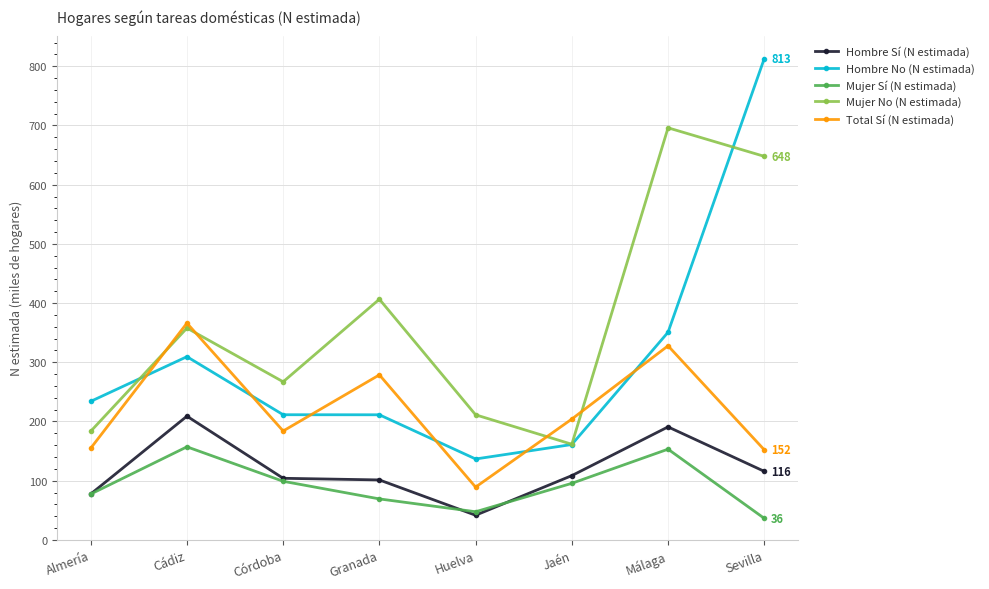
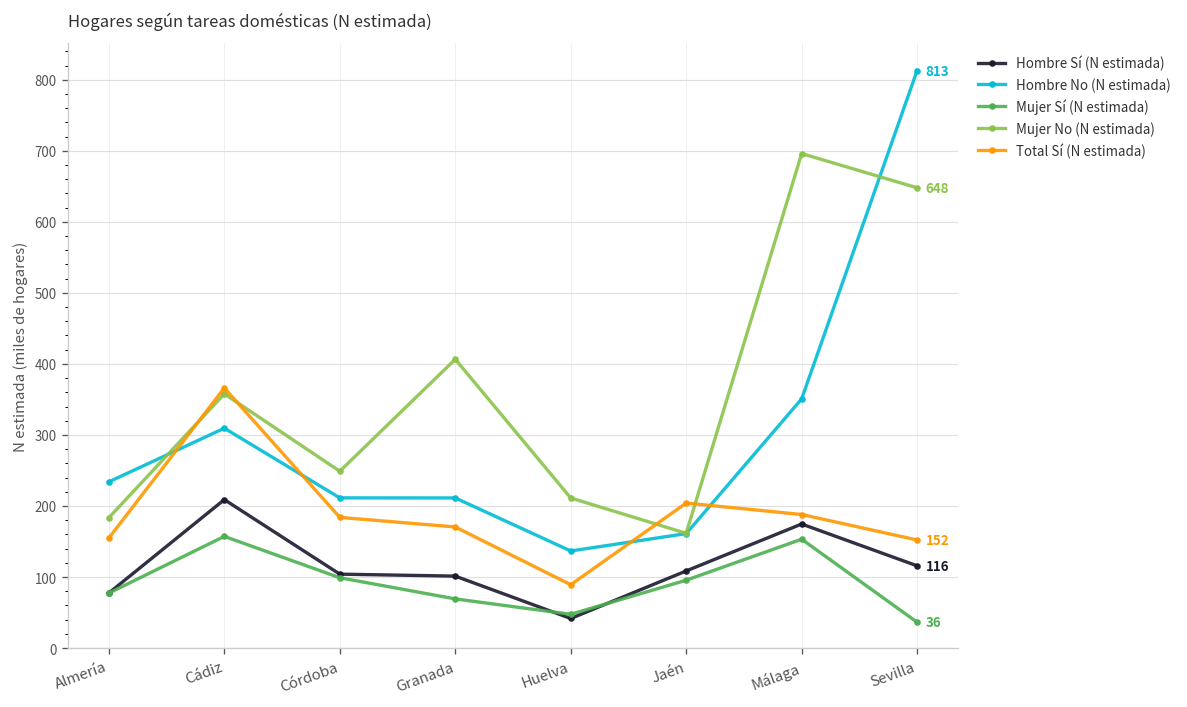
Mujer No (N estimada), Córdoba: 270 -> 250
Total Sí (N estimada), Granada: 280 -> 170
Hombre Sí (N estimada), Málaga: 190 -> 170
Total Sí (N estimada), Málaga: 330 -> 190
